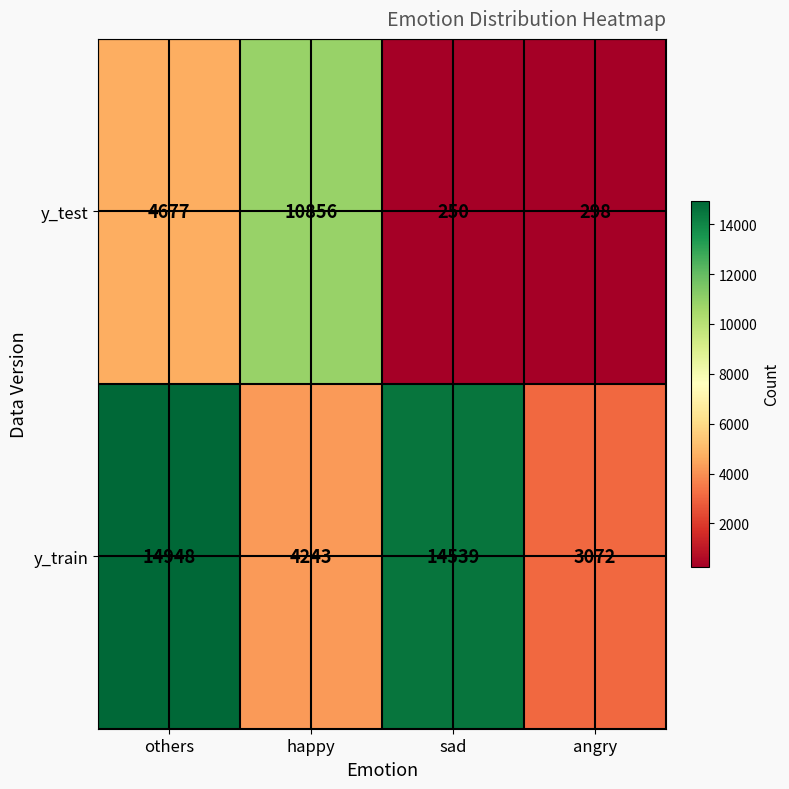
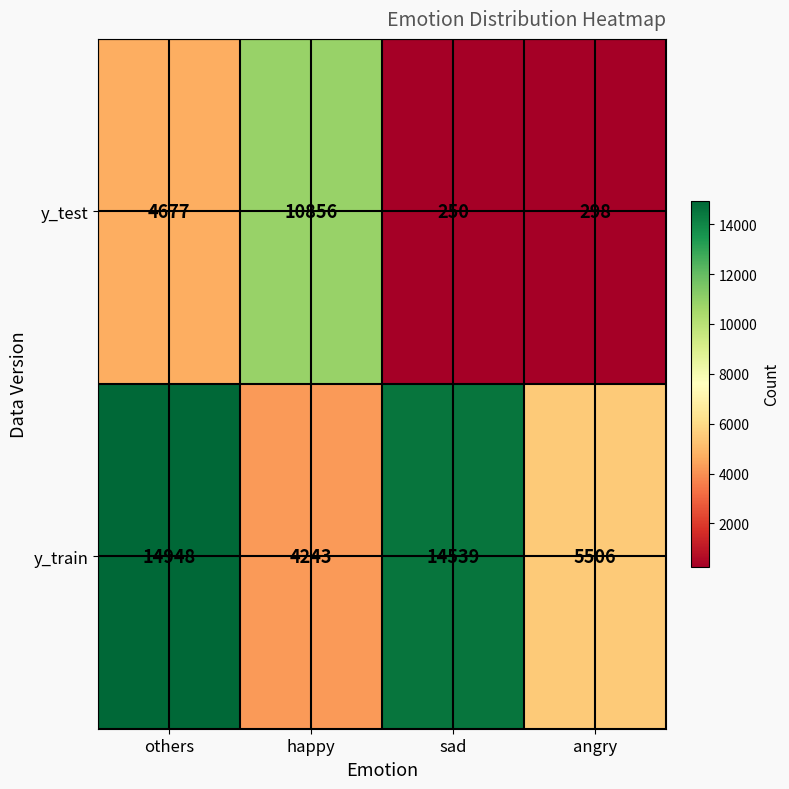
y_train, angry: 3072 -> 5506
